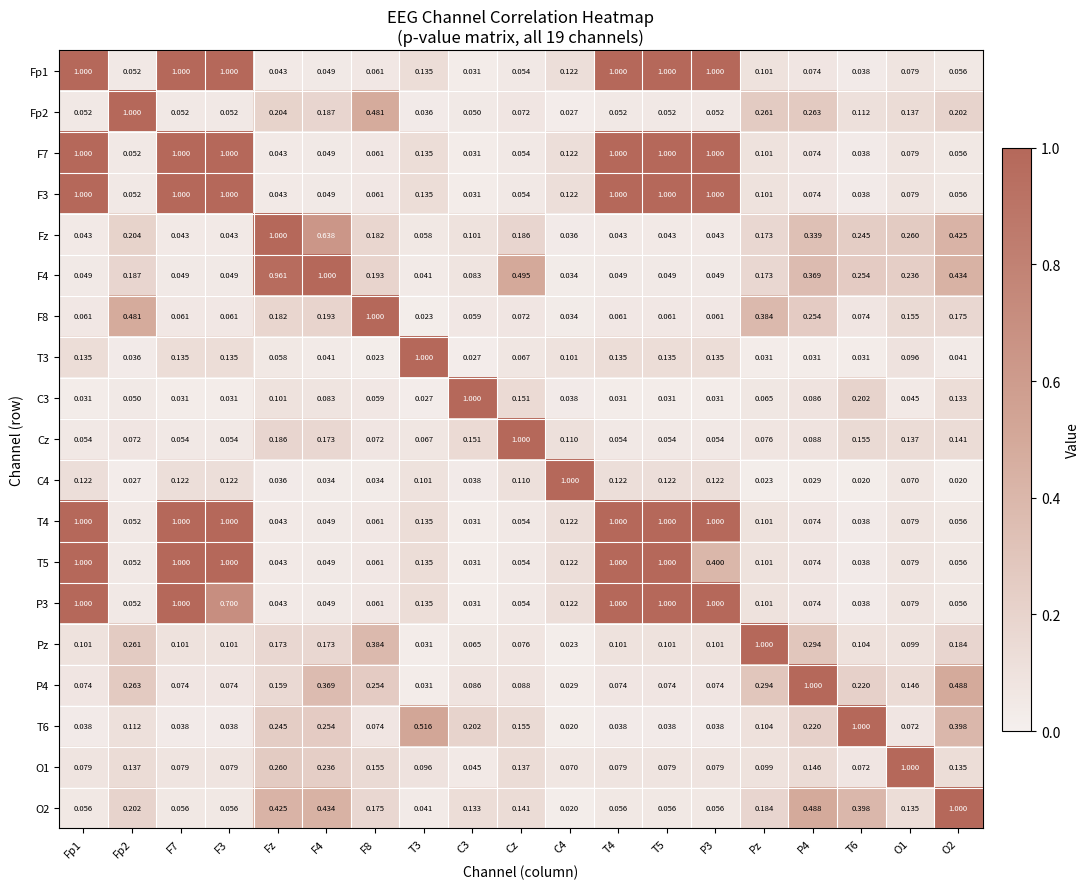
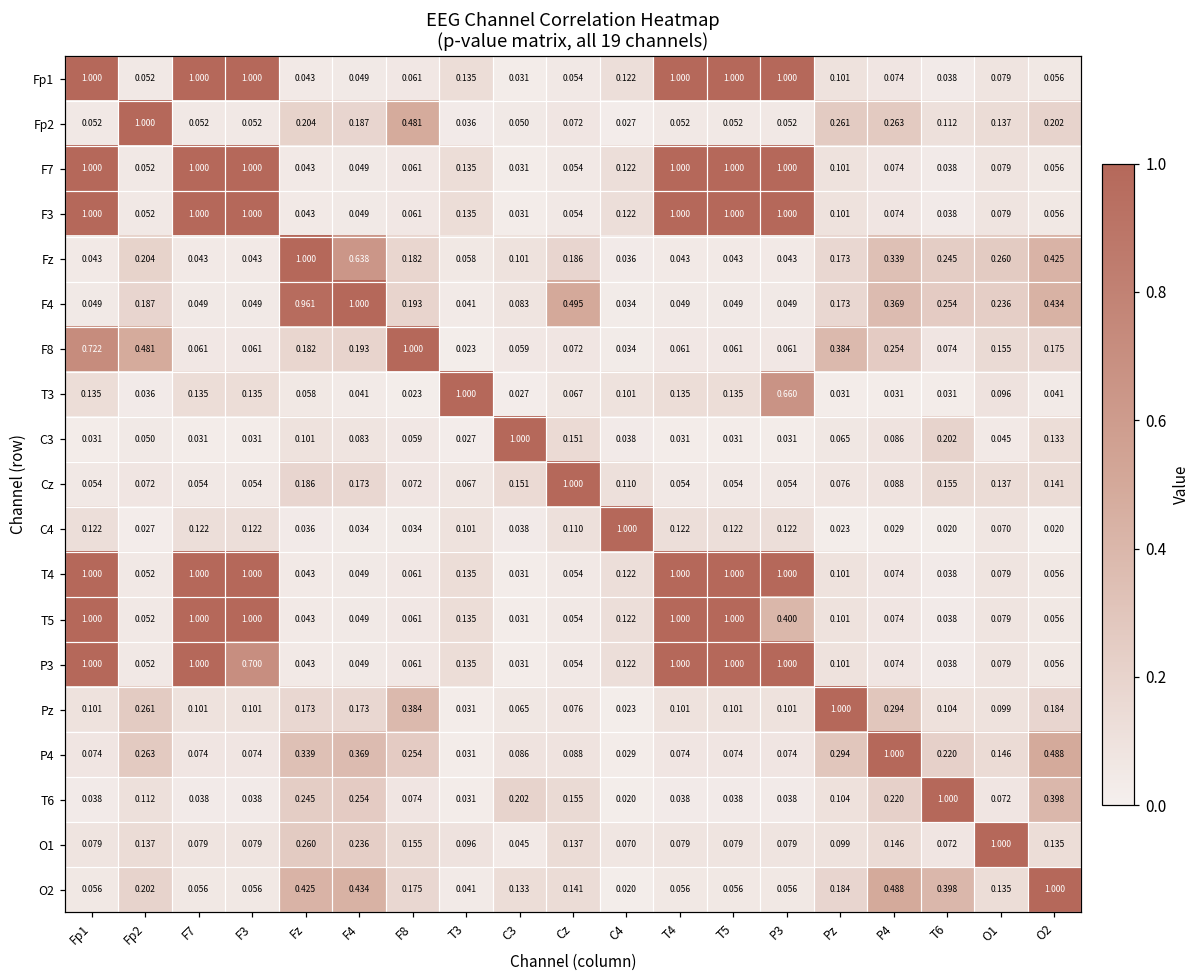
F8, Fp1: 0.061 -> 0.722
T3, P3: 0.135 -> 0.660
P4, Fz: 0.159 -> 0.339
T6, T3: 0.516 -> 0.031
